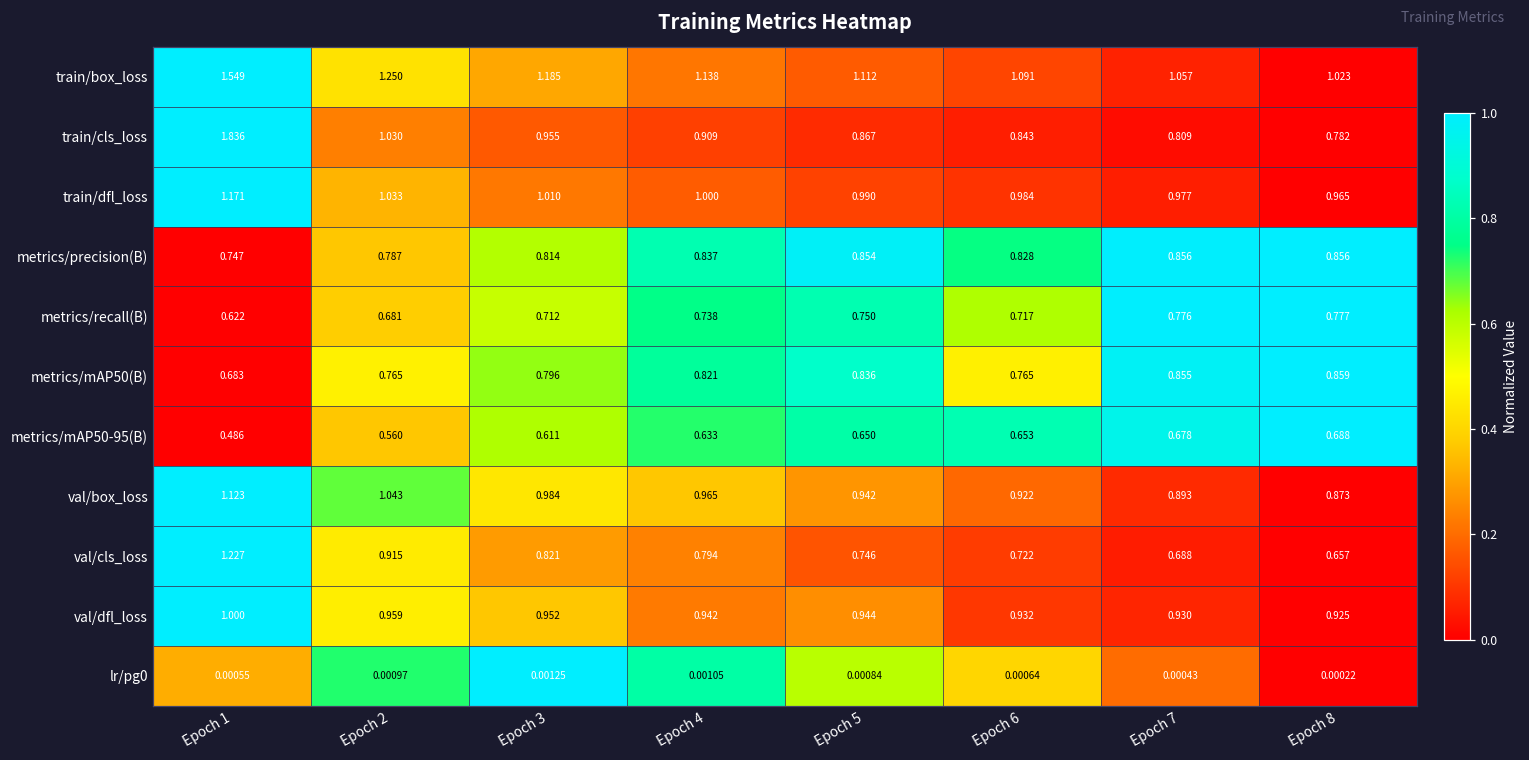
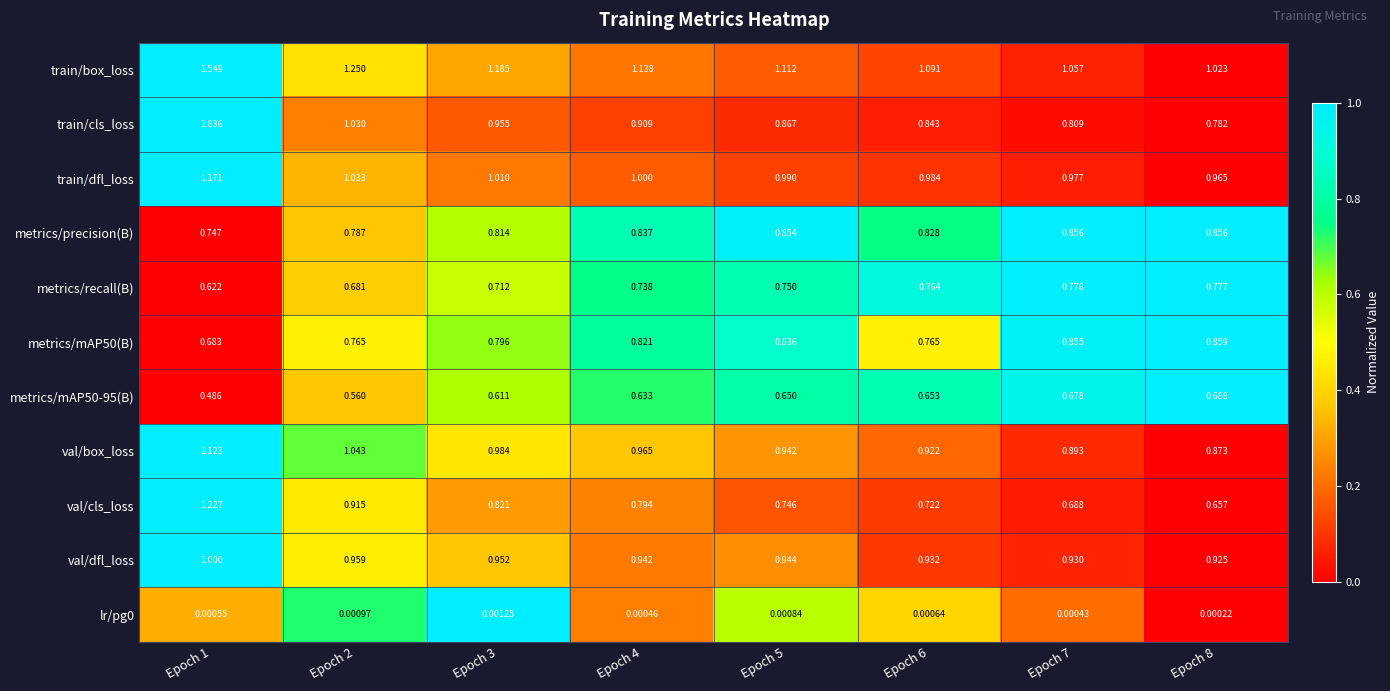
metrics/recall(B), Epoch 6: 0.717 -> 0.764
lr/pg0, Epoch 4: 0.00105 -> 0.00046
